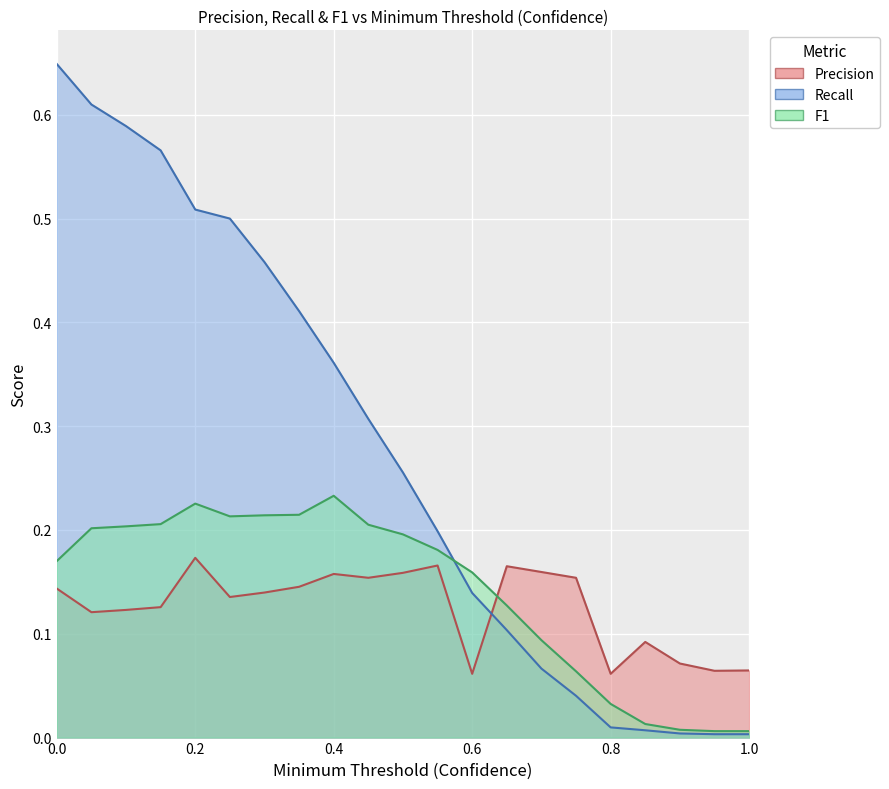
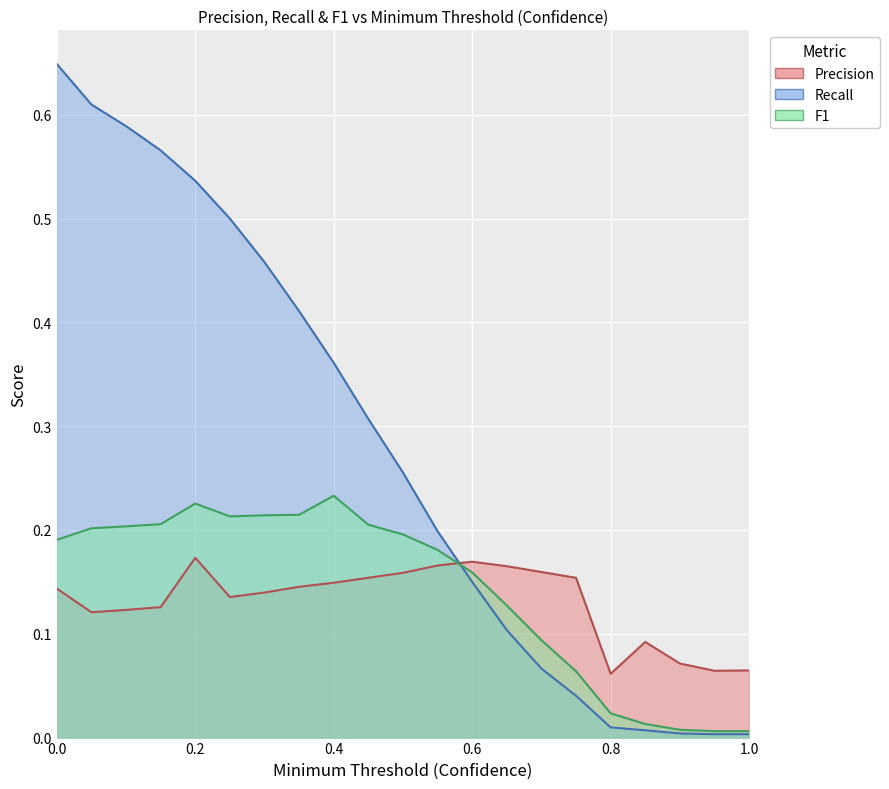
F1, 0.0: 0.170 -> 0.191
Recall, 0.2: 0.509 -> 0.536
Precision, 0.4: 0.158 -> 0.149
Precision, 0.6: 0.061 -> 0.169
Recall, 0.6: 0.139 -> 0.150
F1, 0.8: 0.032 -> 0.023
